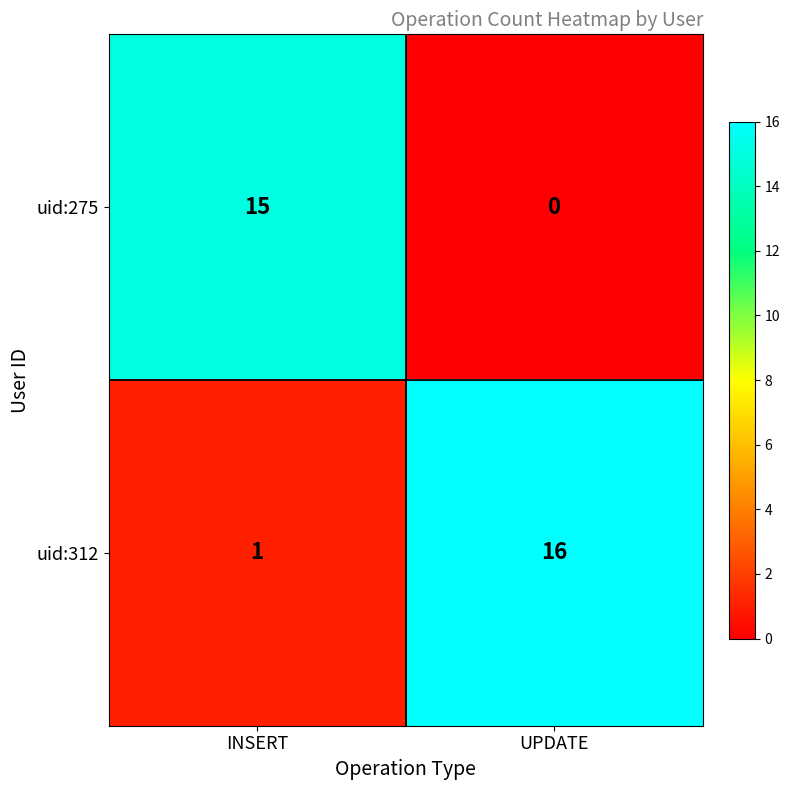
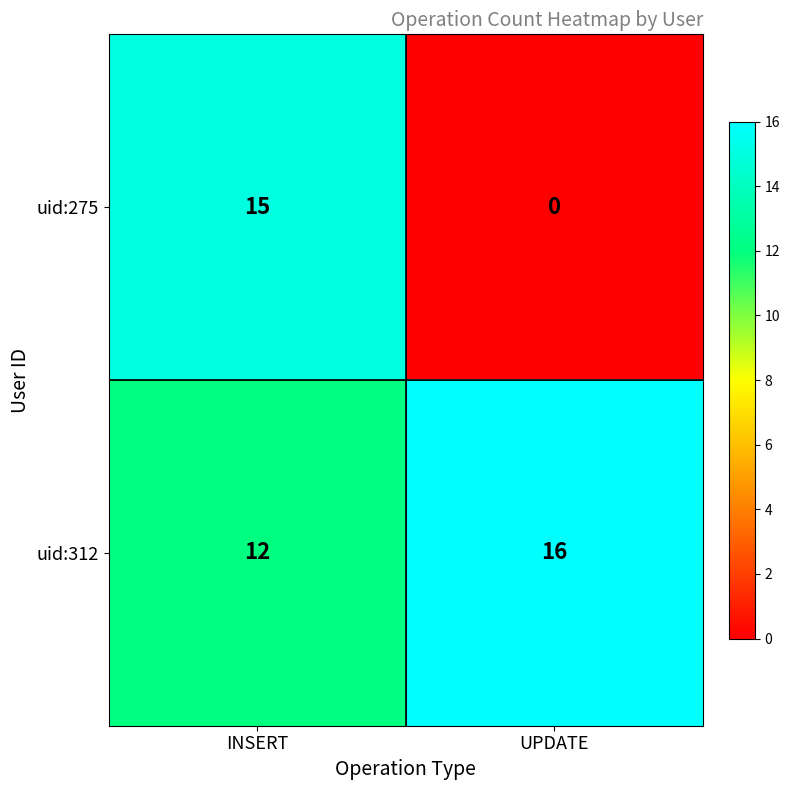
uid:312, INSERT: 1 -> 12
